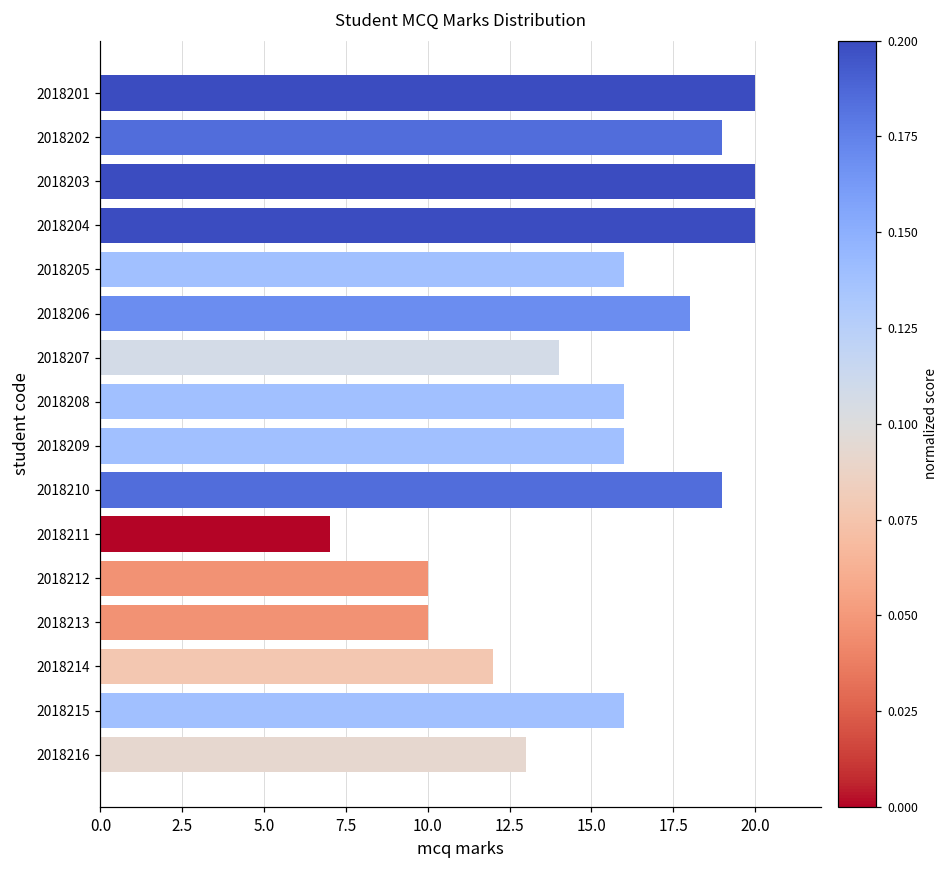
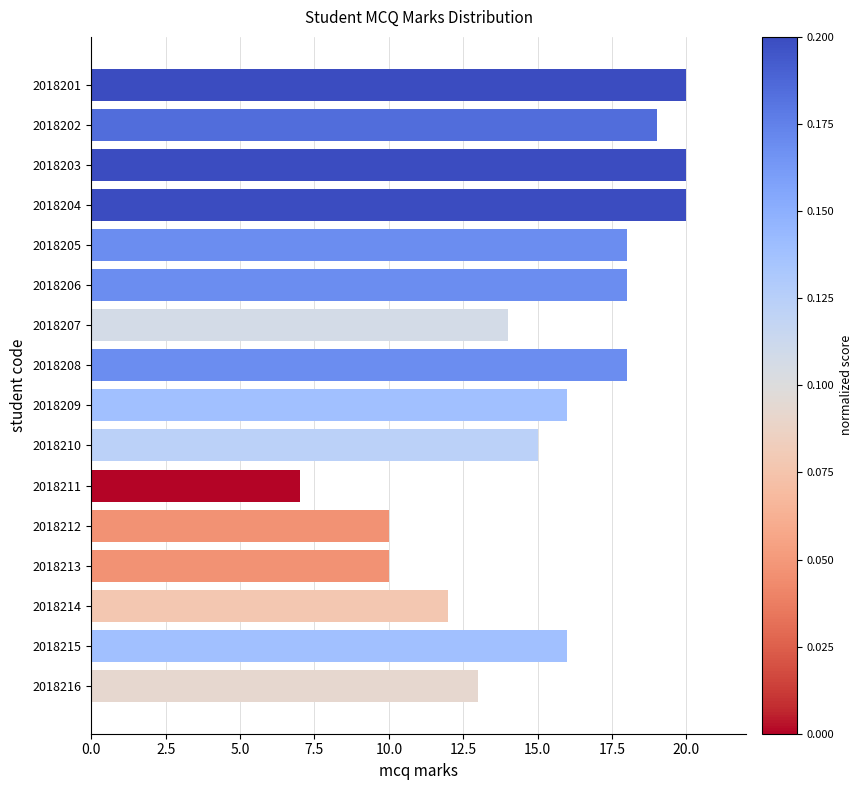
2018205: 16 -> 18
2018208: 16 -> 18
2018210: 19 -> 15
